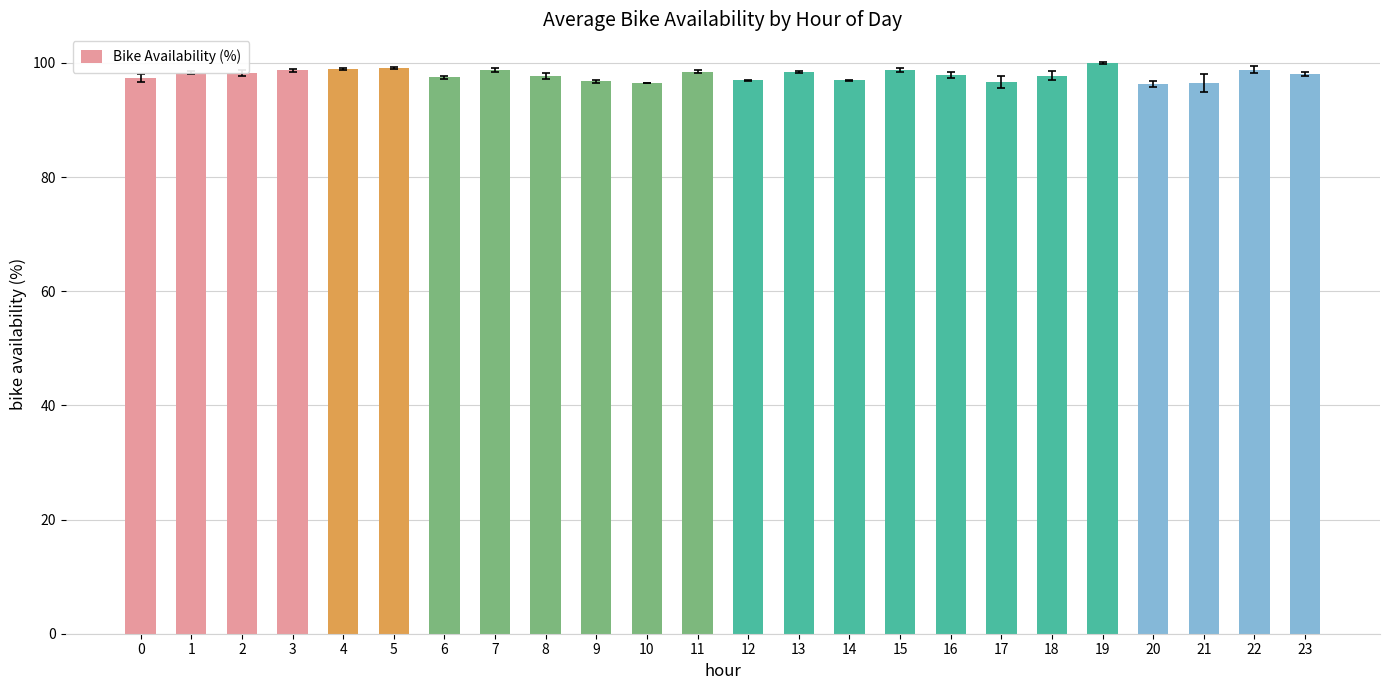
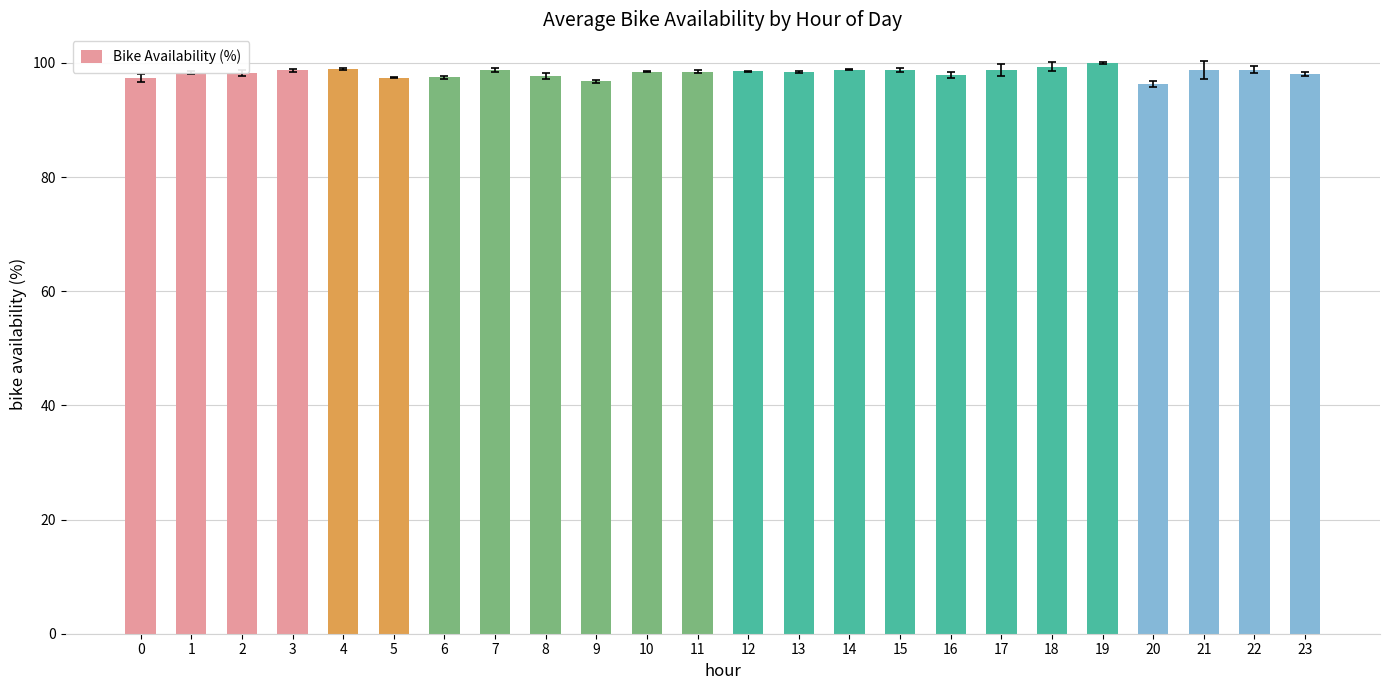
Bike Availability (%), 5: 99 -> 97
Bike Availability (%), 10: 96 -> 98
Bike Availability (%), 12: 97 -> 98
Bike Availability (%), 14: 97 -> 99
Bike Availability (%), 17: 97 -> 99
Bike Availability (%), 18: 98 -> 99
Bike Availability (%), 21: 96 -> 99
